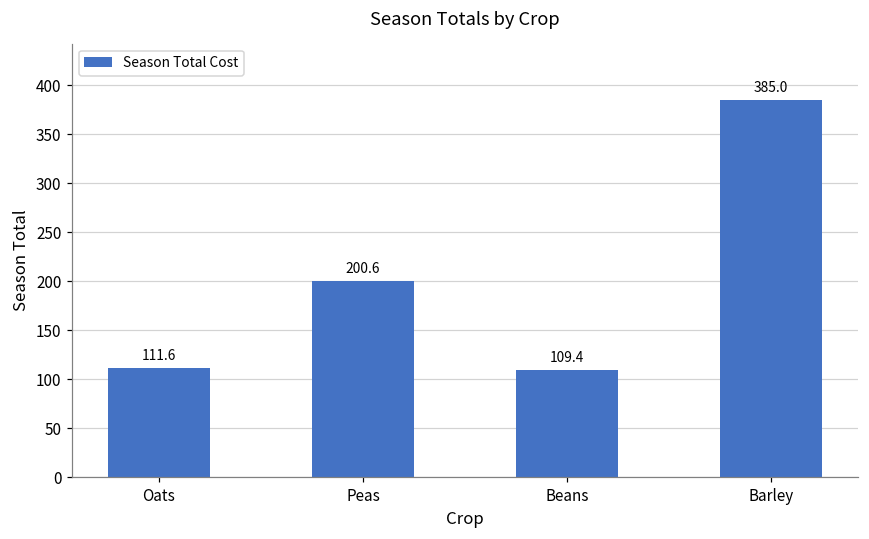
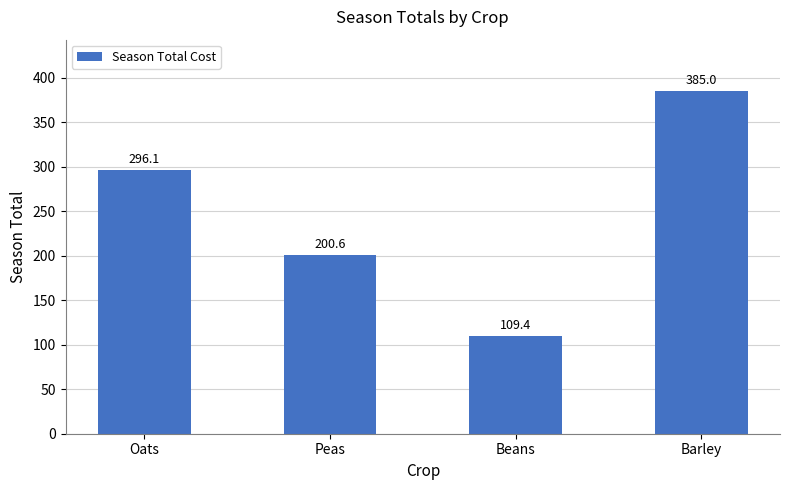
Oats: 111.6 -> 296.1
